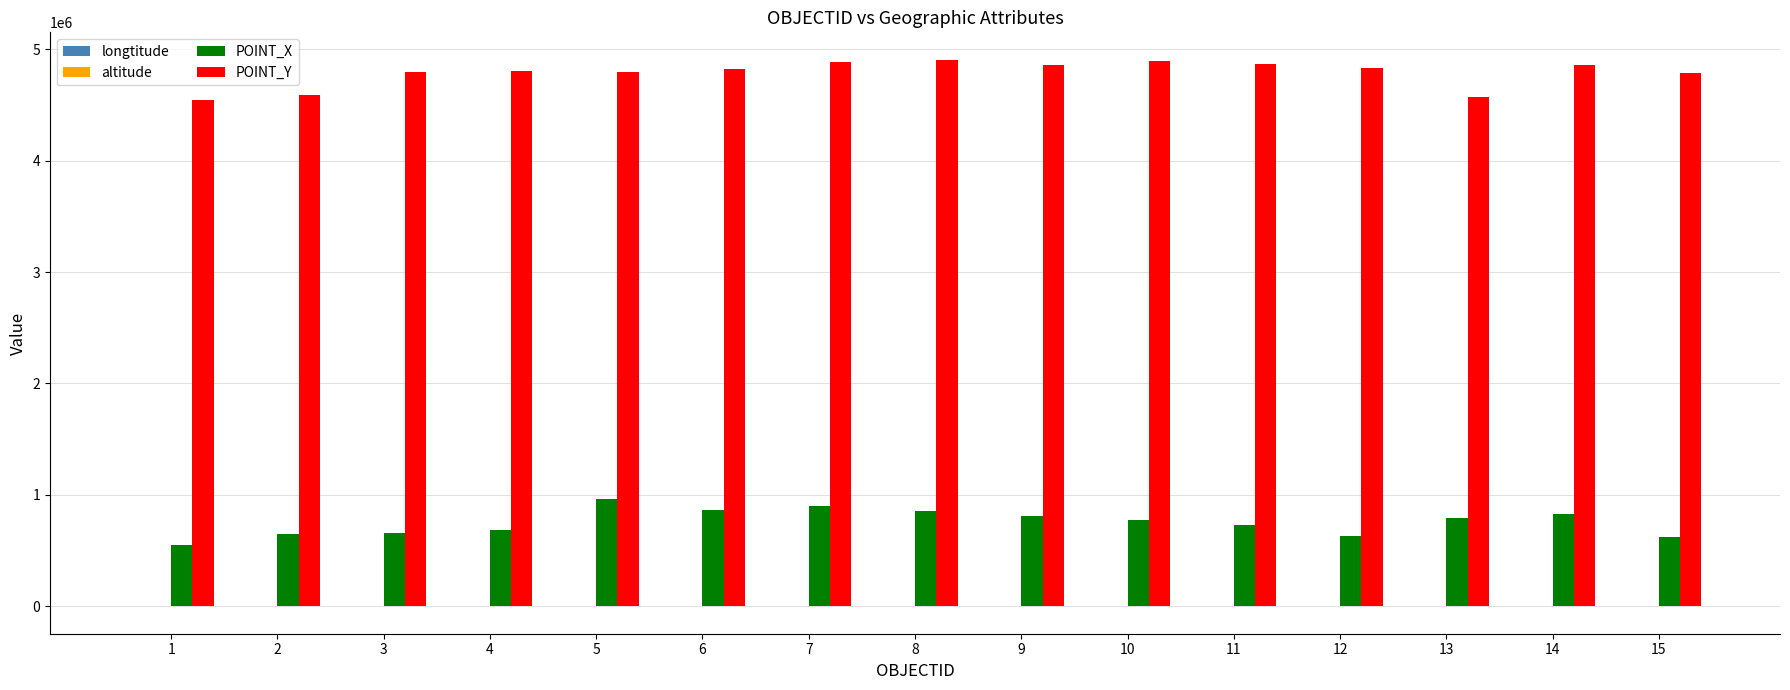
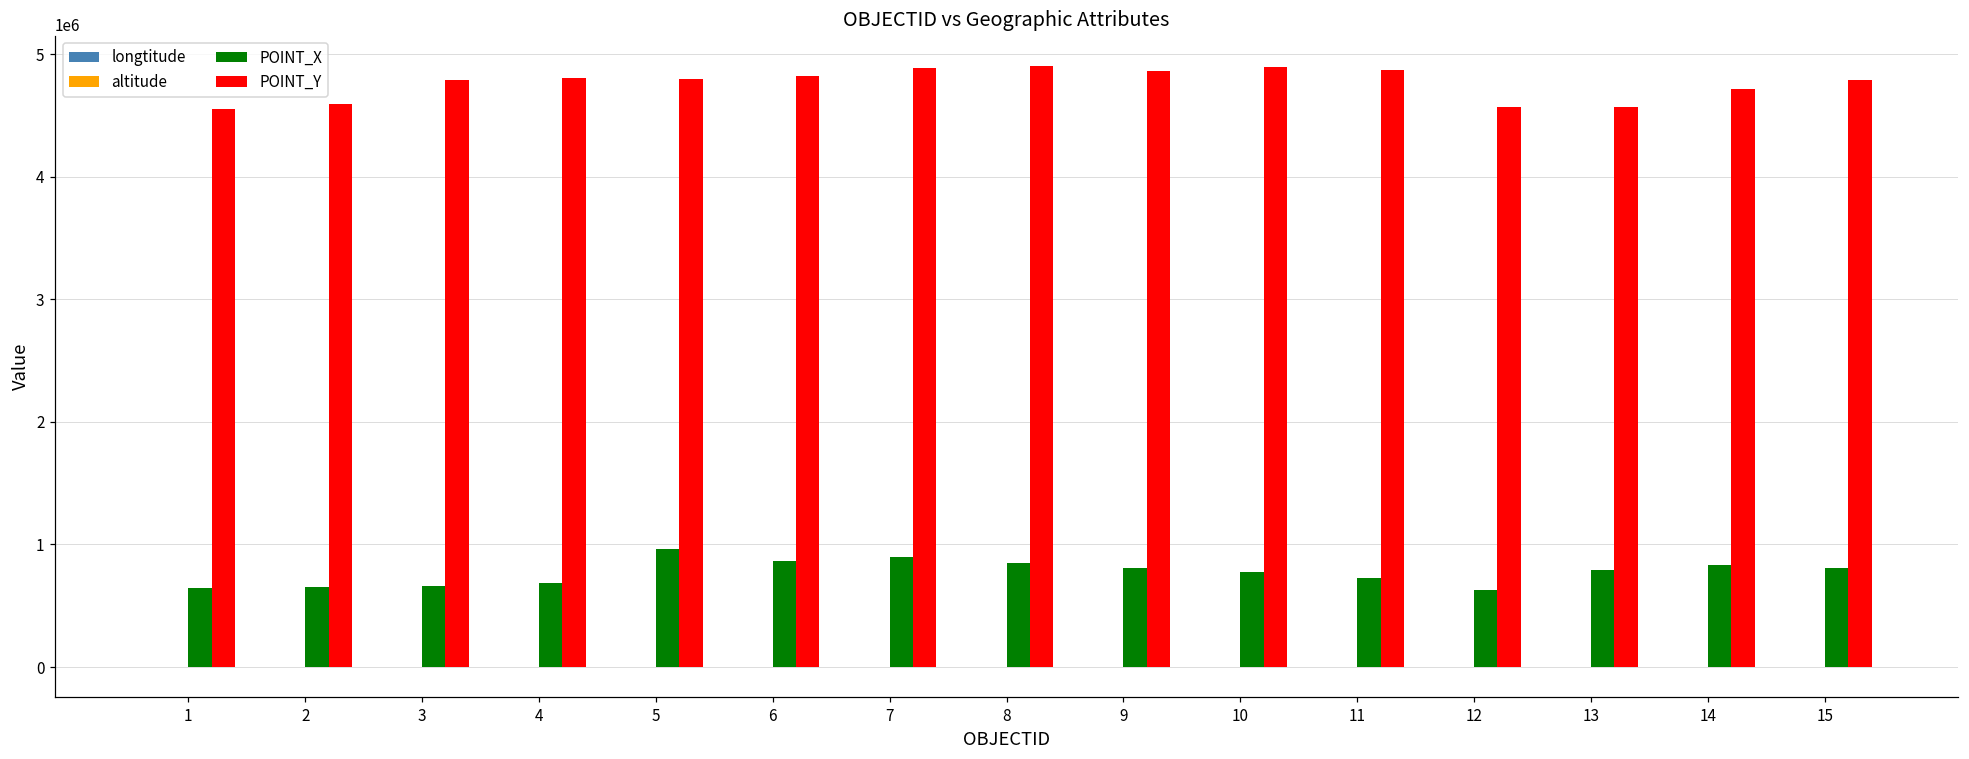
POINT_X, 1: 550000 -> 640000
POINT_Y, 12: 4830000 -> 4570000
POINT_Y, 14: 4860000 -> 4710000
POINT_X, 15: 620000 -> 810000
